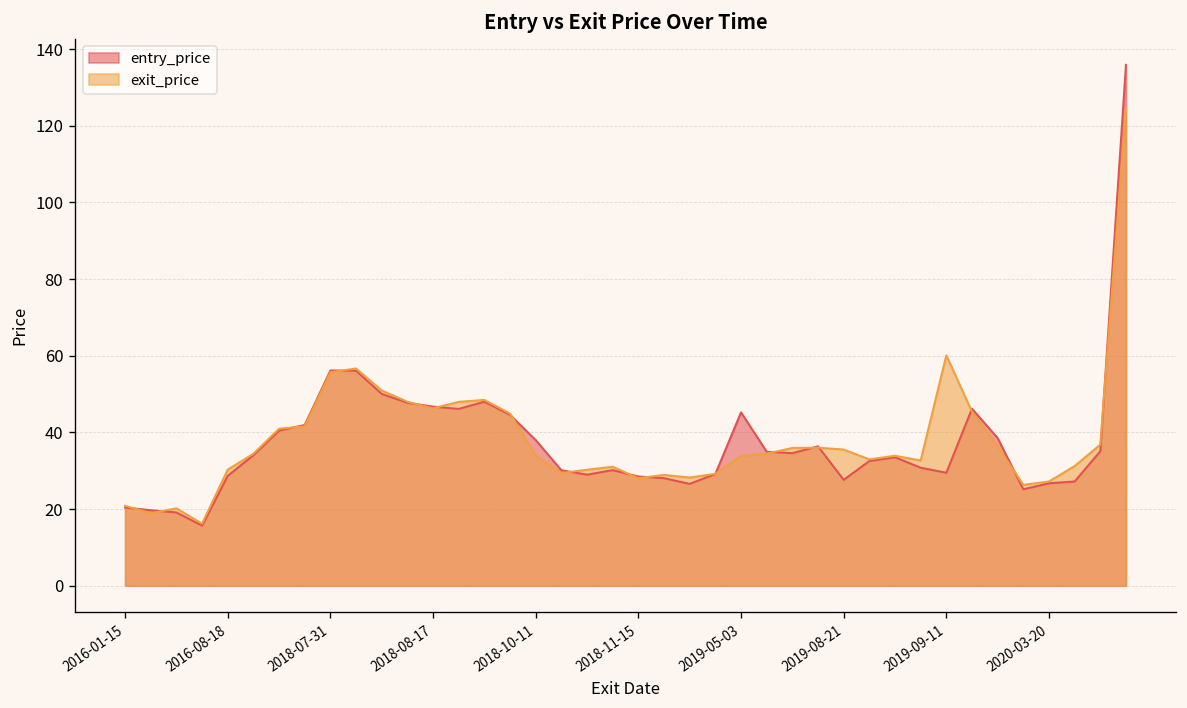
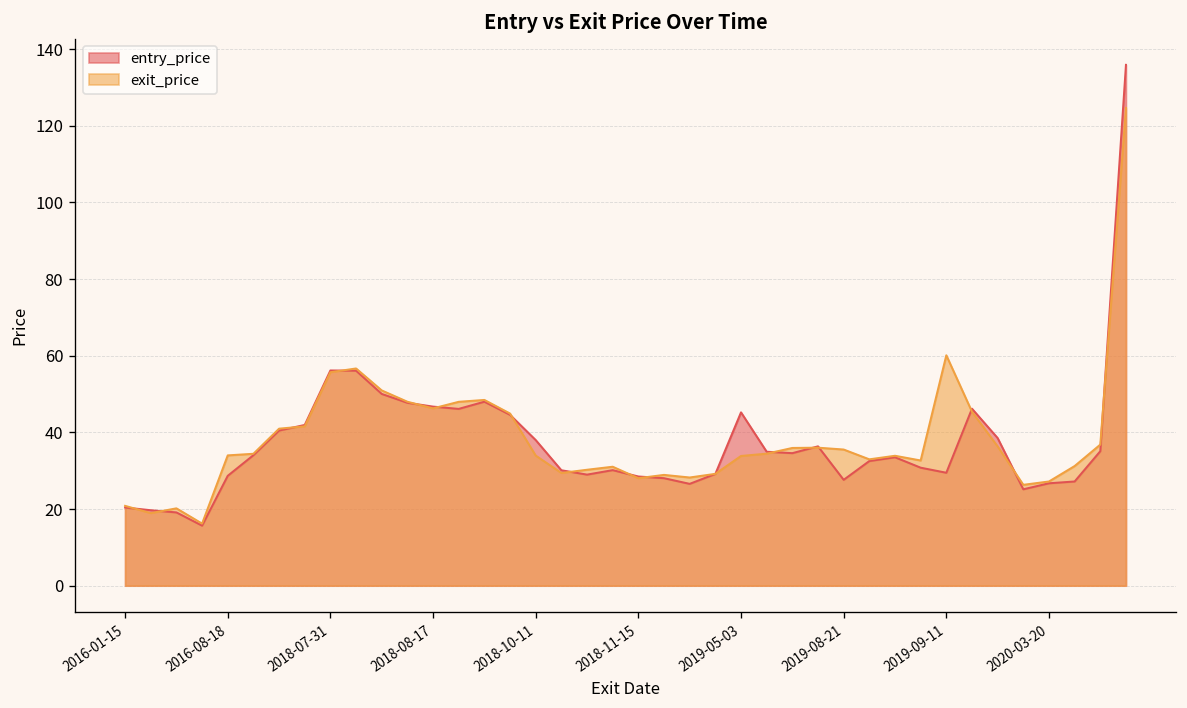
exit_price, 2016-08-18: 30 -> 34
